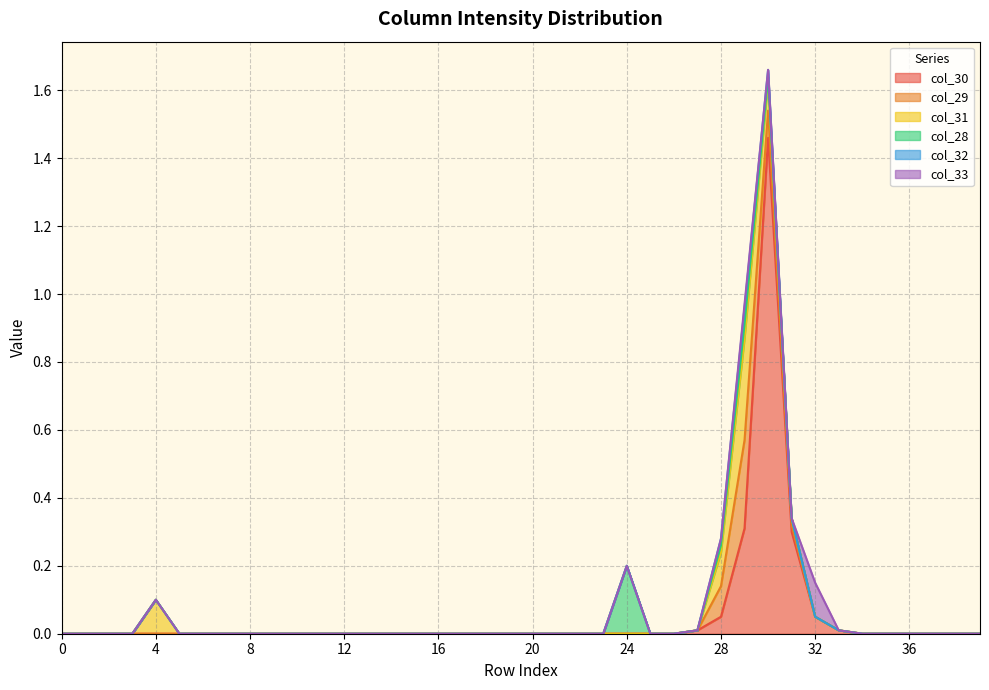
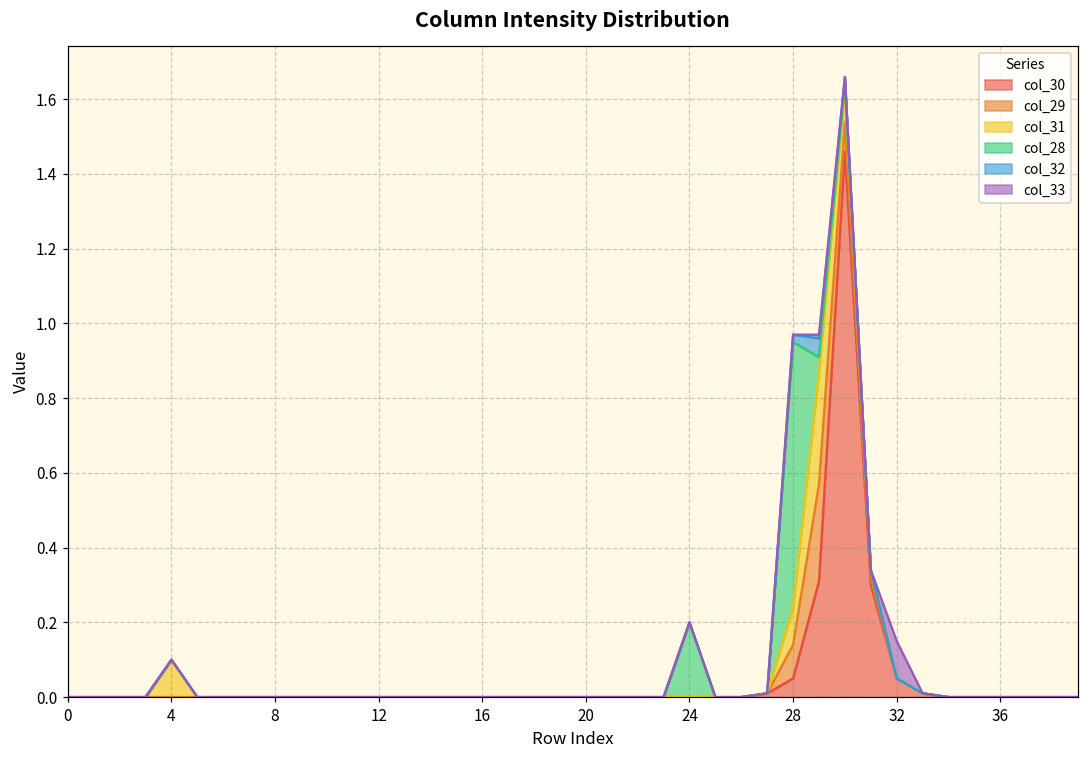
col_28, 28: 0.02 -> 0.71
